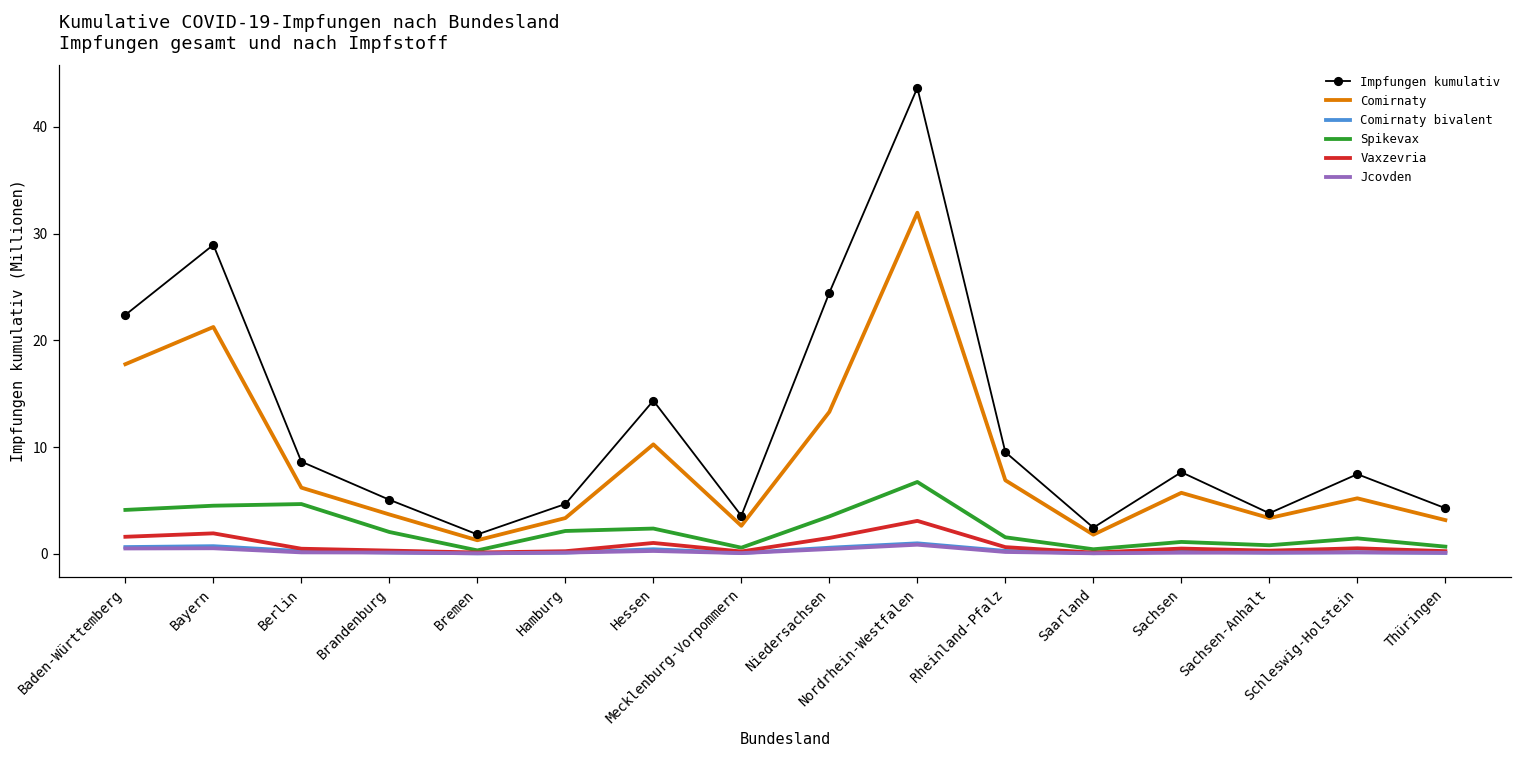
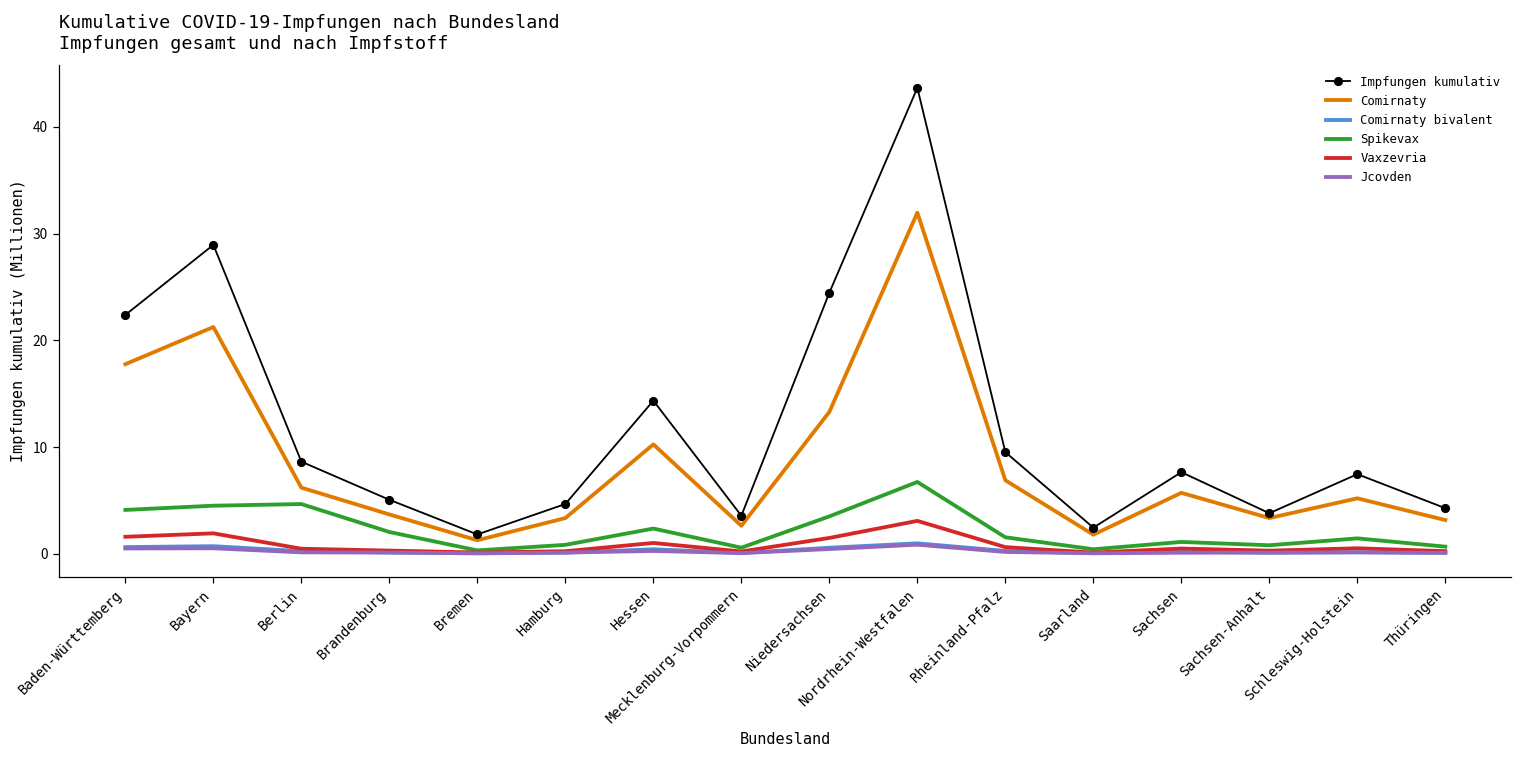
Spikevax, Hamburg: 2 -> 1
